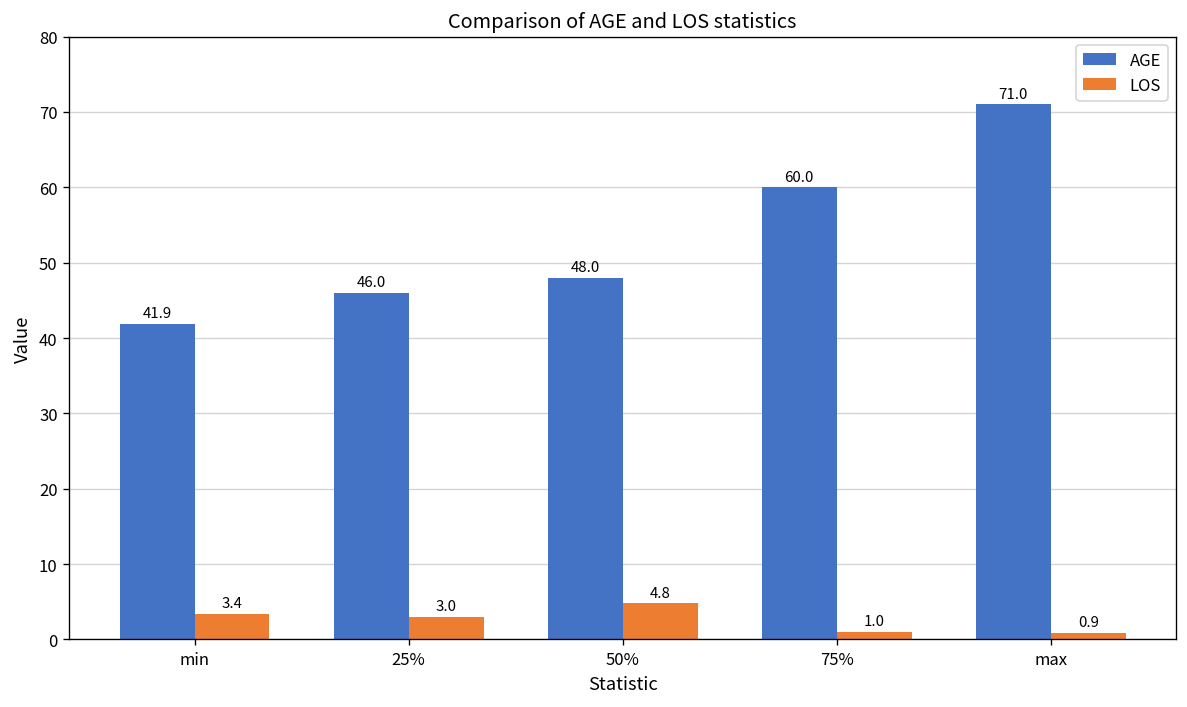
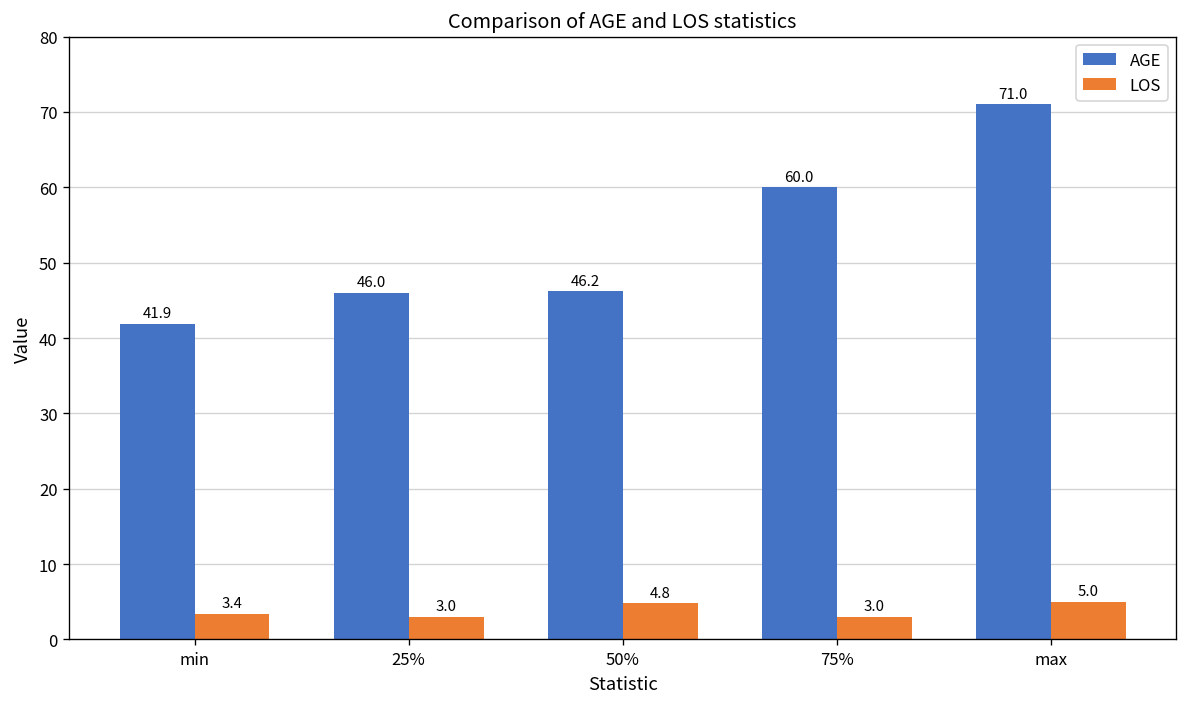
AGE, 50%: 48.0 -> 46.2
LOS, 75%: 1.0 -> 3.0
LOS, max: 0.9 -> 5.0
